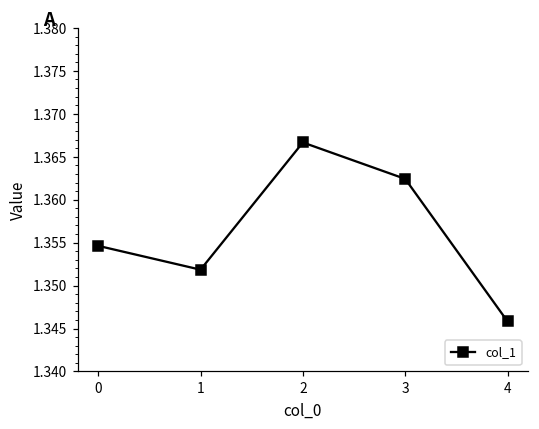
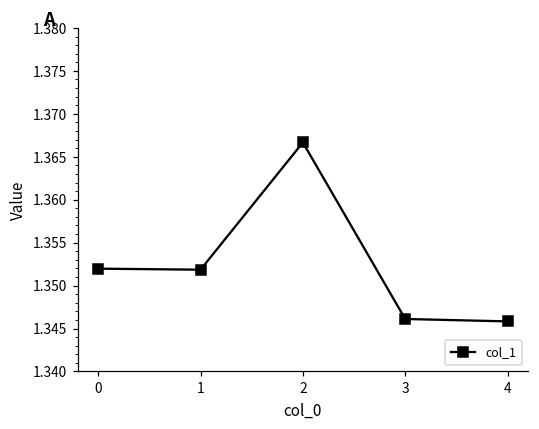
0: 1.355 -> 1.352
3: 1.362 -> 1.346
